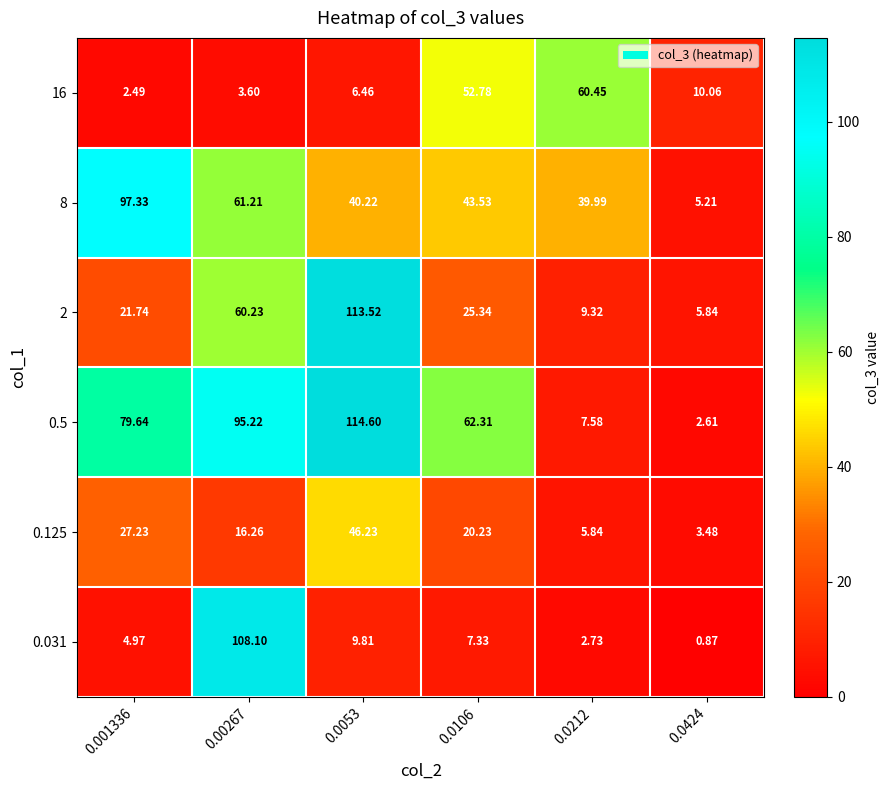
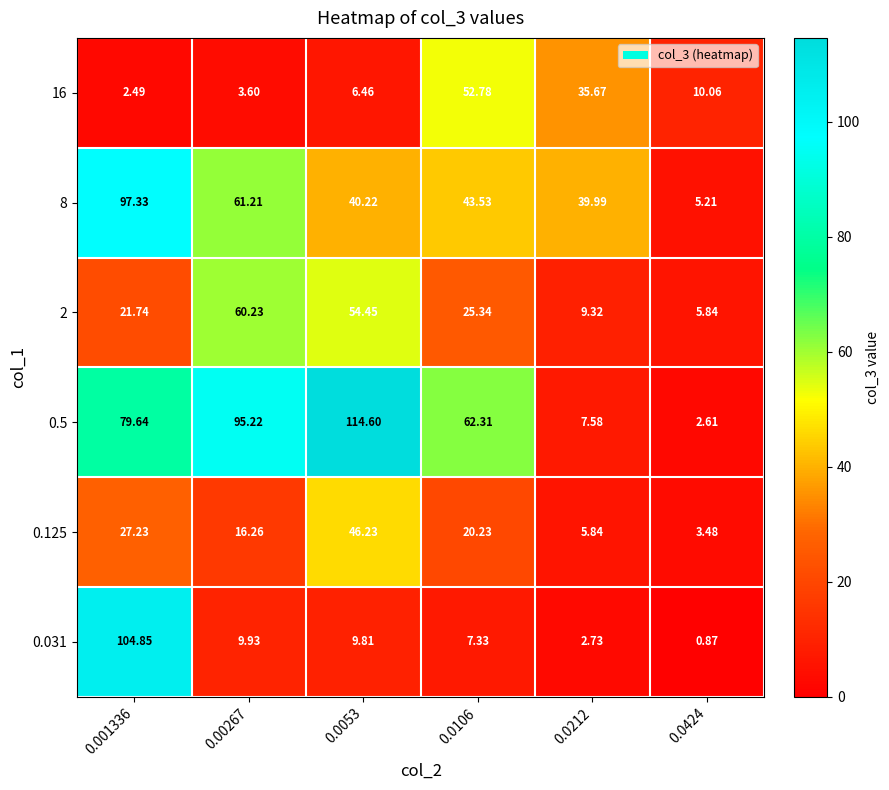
16, 0.0212: 60.45 -> 35.67
2, 0.0053: 113.52 -> 54.45
0.031, 0.001336: 4.97 -> 104.85
0.031, 0.00267: 108.10 -> 9.93
